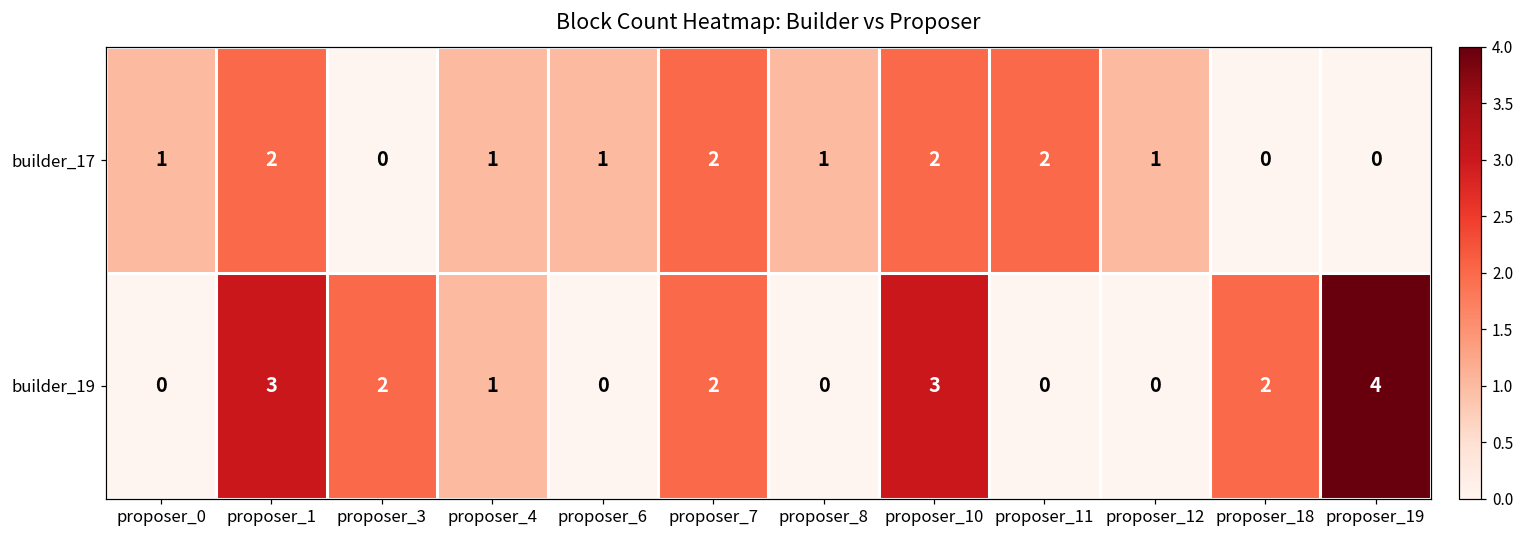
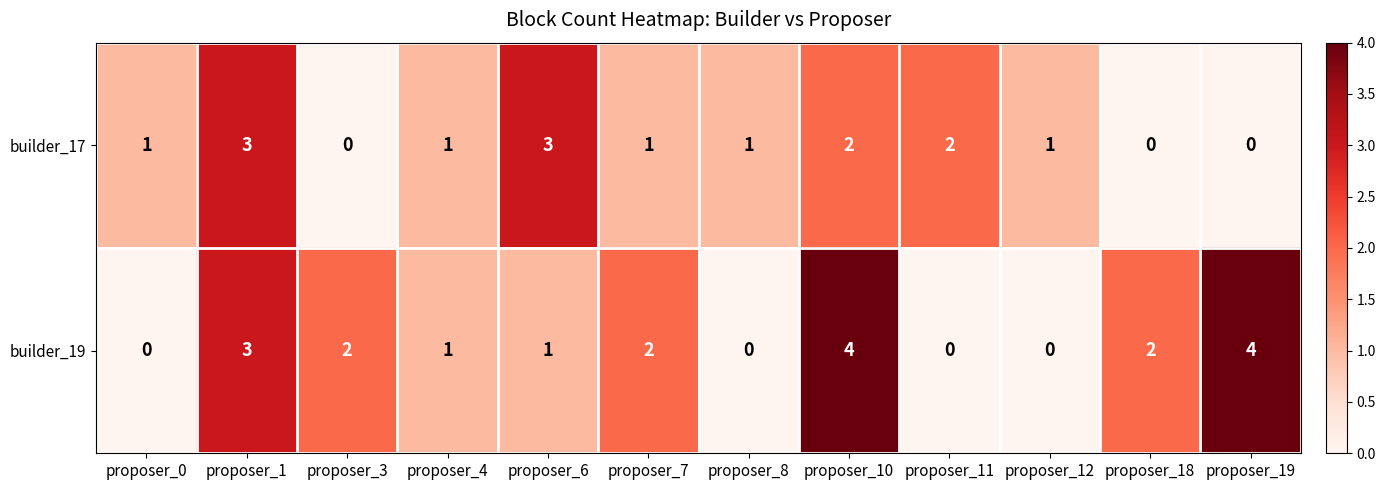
builder_17, proposer_1: 2 -> 3
builder_17, proposer_6: 1 -> 3
builder_17, proposer_7: 2 -> 1
builder_19, proposer_6: 0 -> 1
builder_19, proposer_10: 3 -> 4
